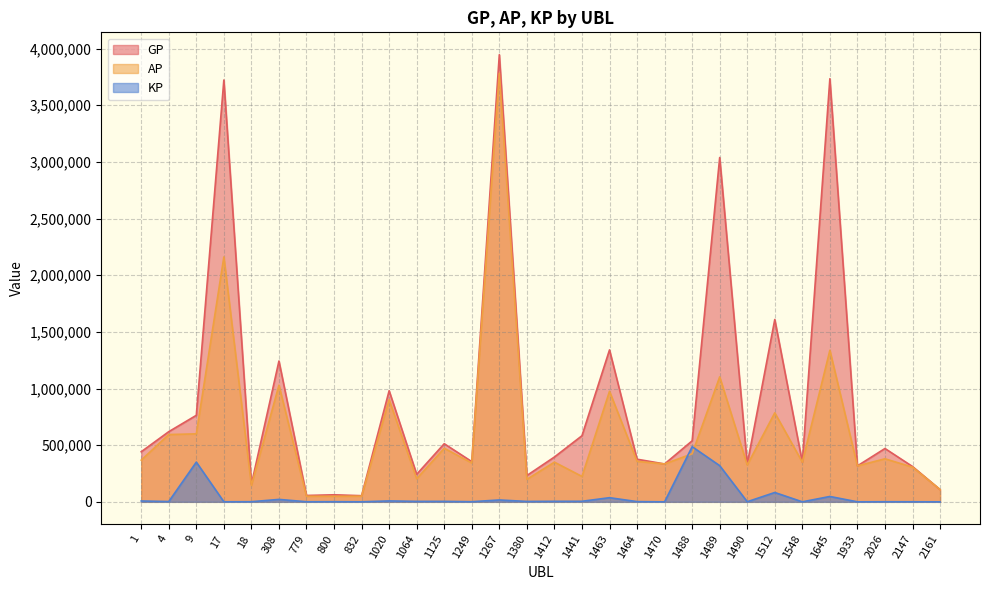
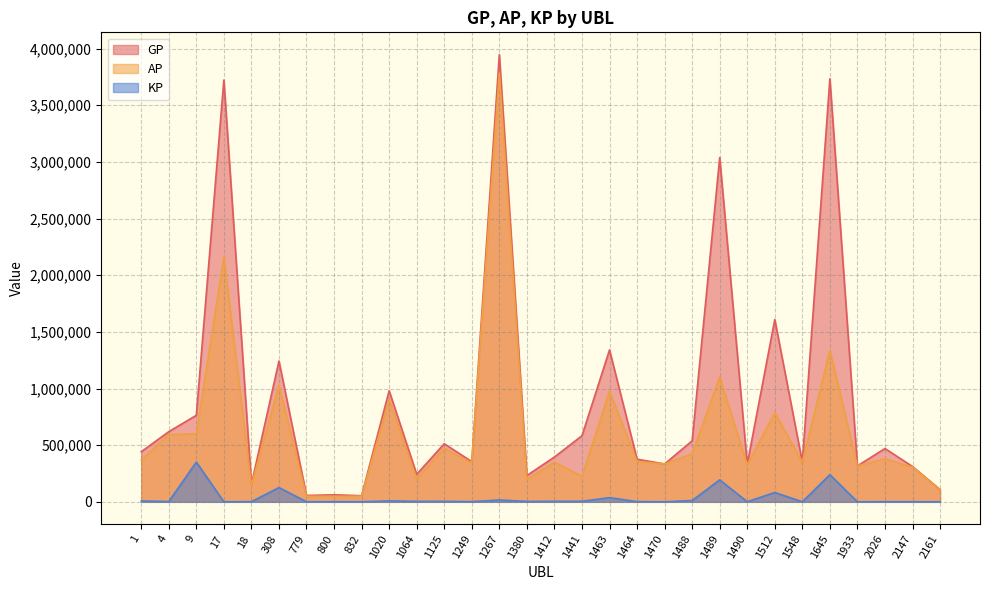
KP, 308: 20,000 -> 130,000
KP, 1488: 490,000 -> 10,000
KP, 1489: 320,000 -> 190,000
KP, 1645: 50,000 -> 240,000
